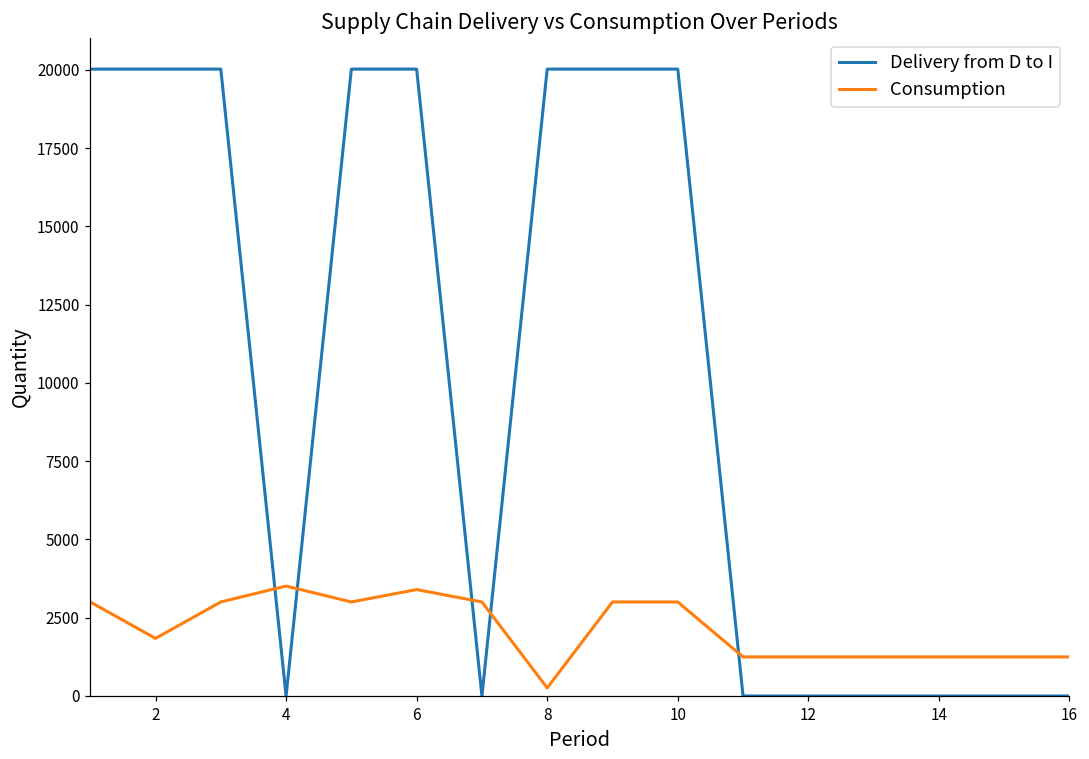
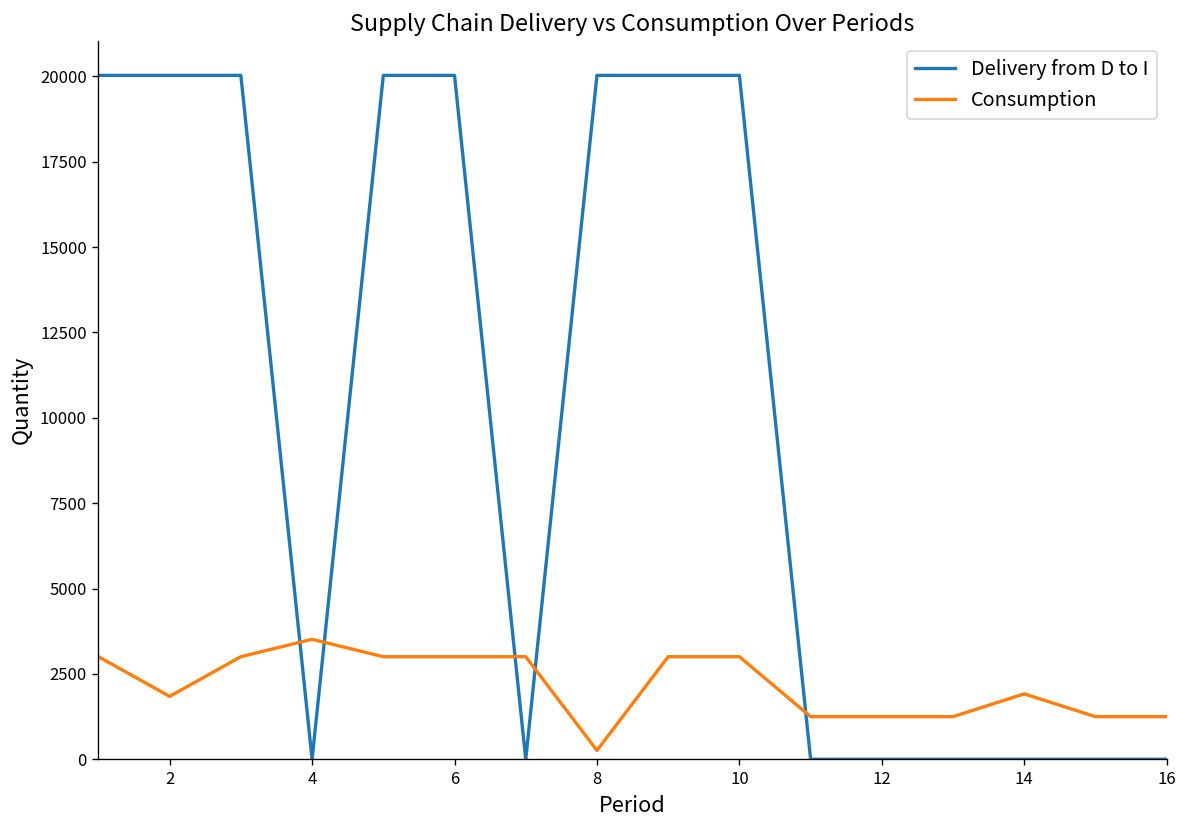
Consumption, 6: 3400 -> 3000
Consumption, 14: 1200 -> 1900
